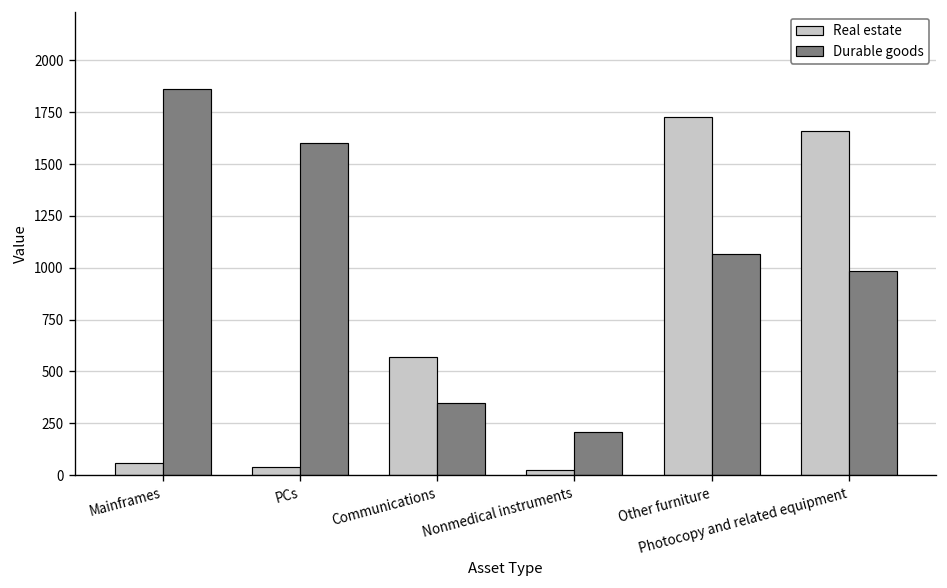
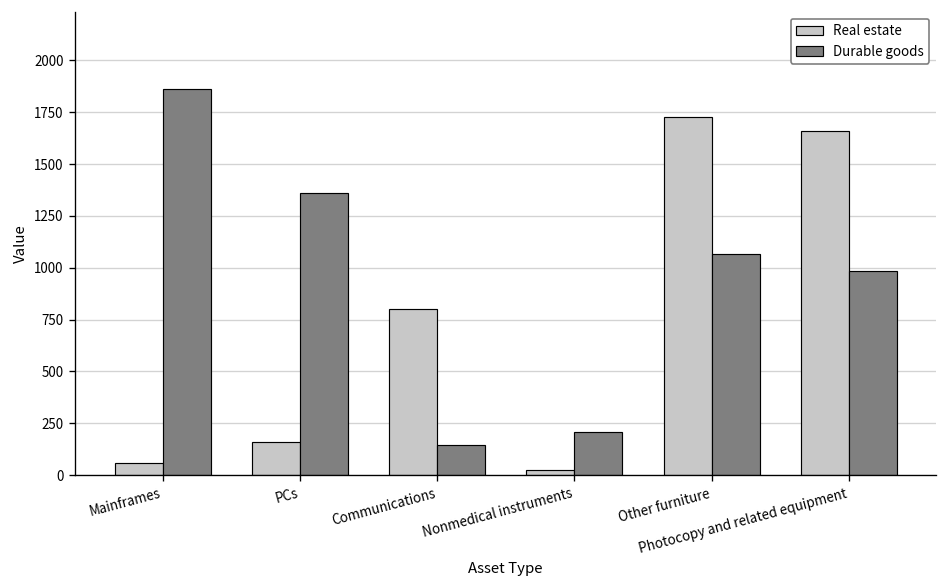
Real estate, PCs: 40 -> 160
Durable goods, PCs: 1600 -> 1360
Real estate, Communications: 570 -> 800
Durable goods, Communications: 350 -> 150
